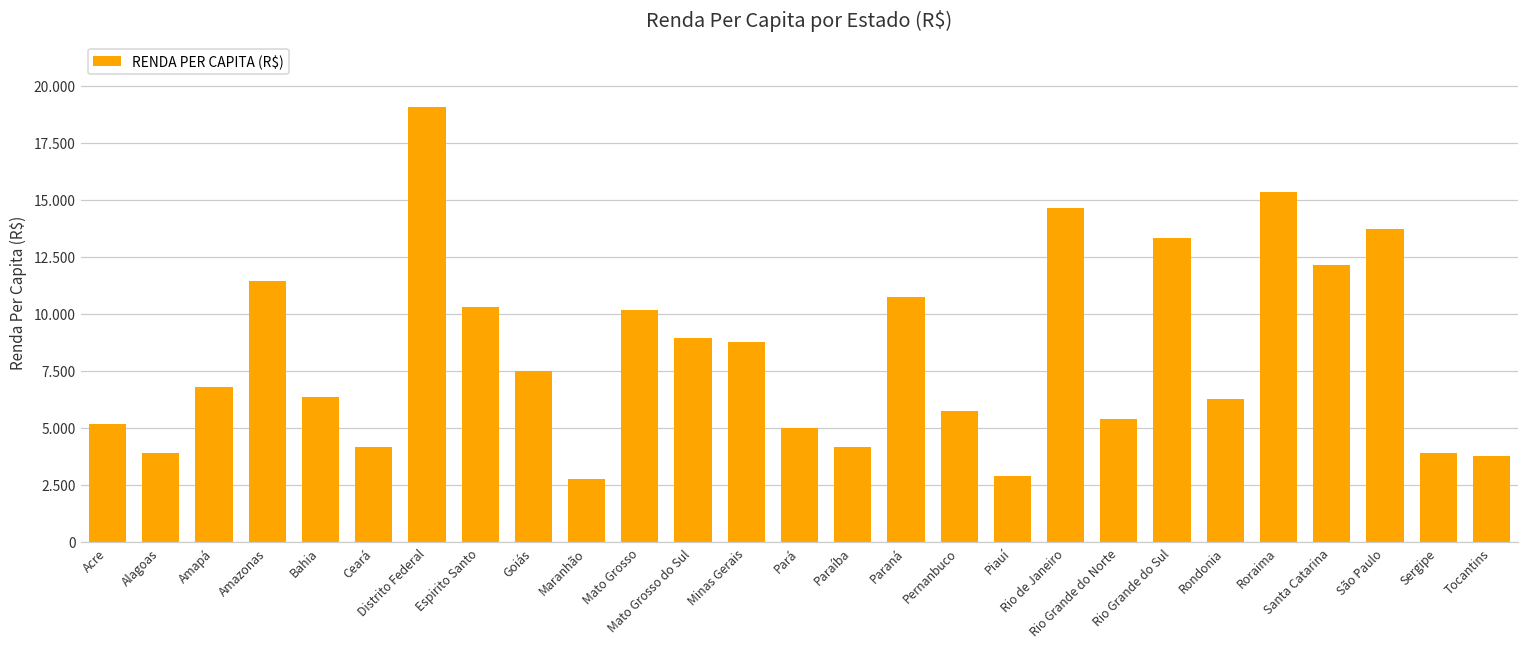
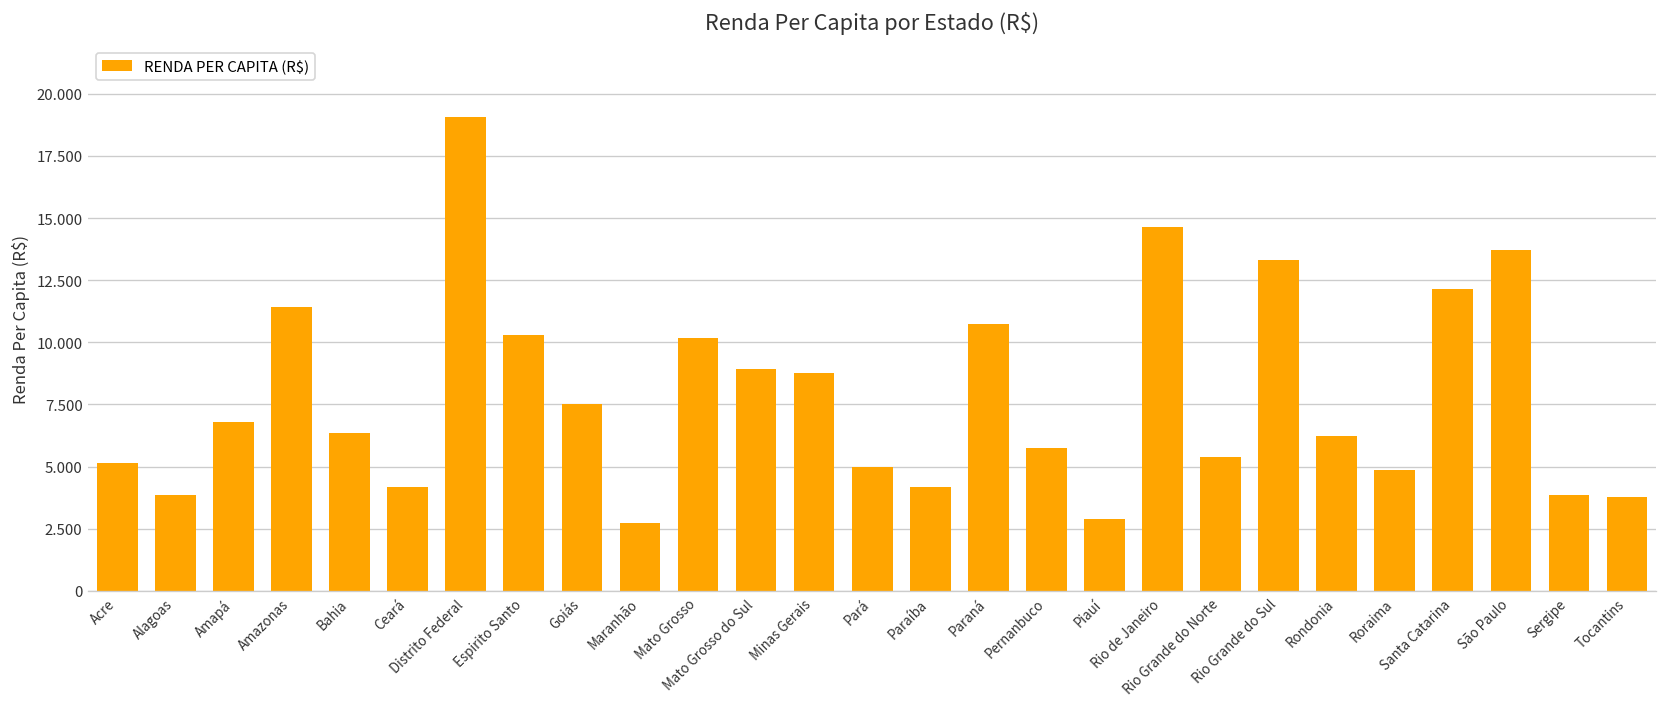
Roraima: 15.3 -> 4.9
